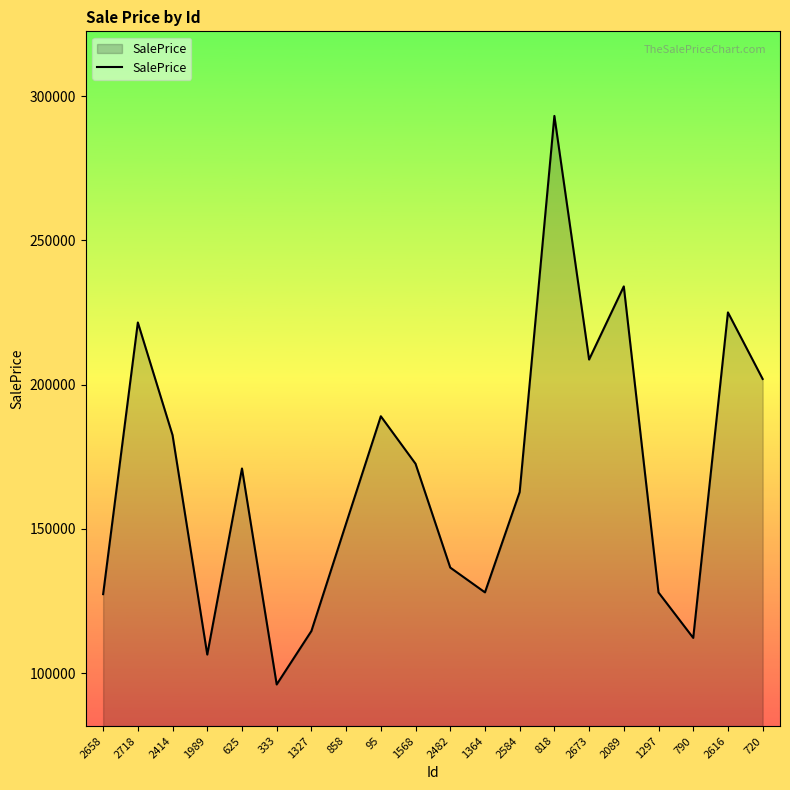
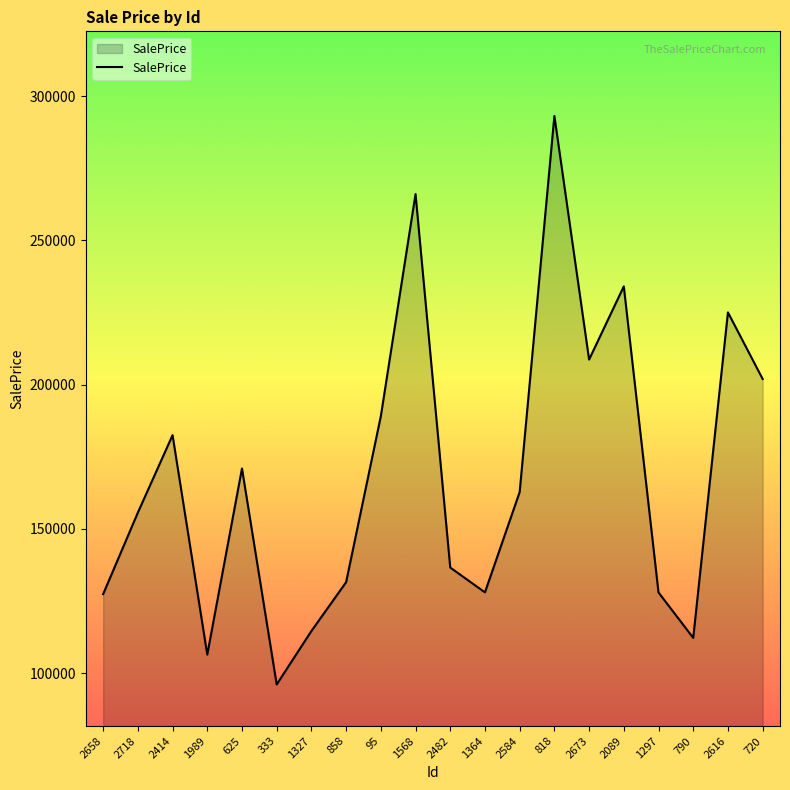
2718: 222000 -> 156000
858: 152000 -> 132000
1568: 173000 -> 266000
